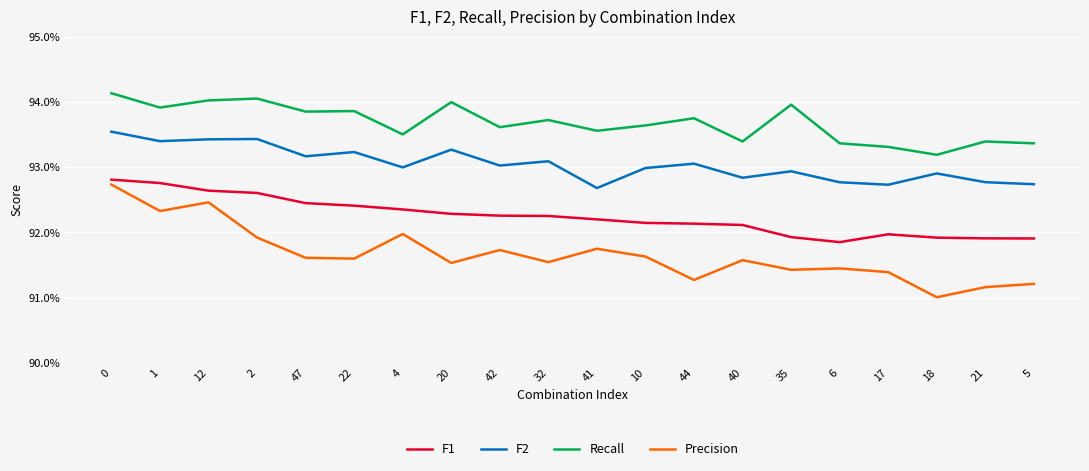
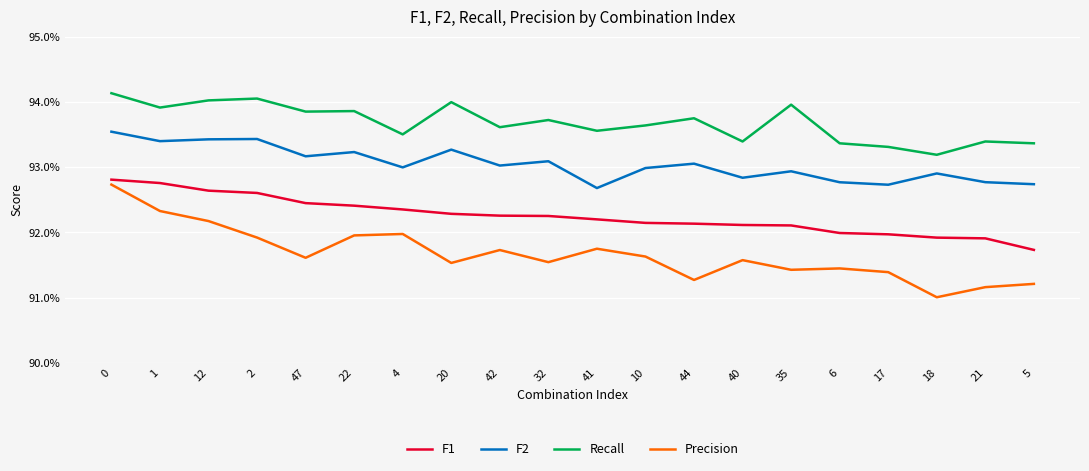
Precision, 12: 92.5% -> 92.2%
Precision, 22: 91.6% -> 92.0%
F1, 35: 91.9% -> 92.1%
F1, 6: 91.9% -> 92.0%
F1, 5: 91.9% -> 91.7%
